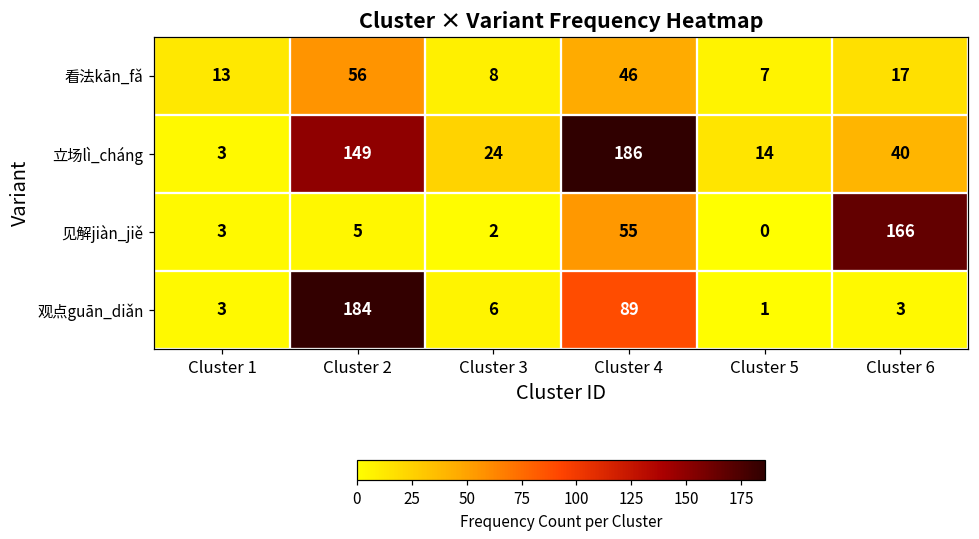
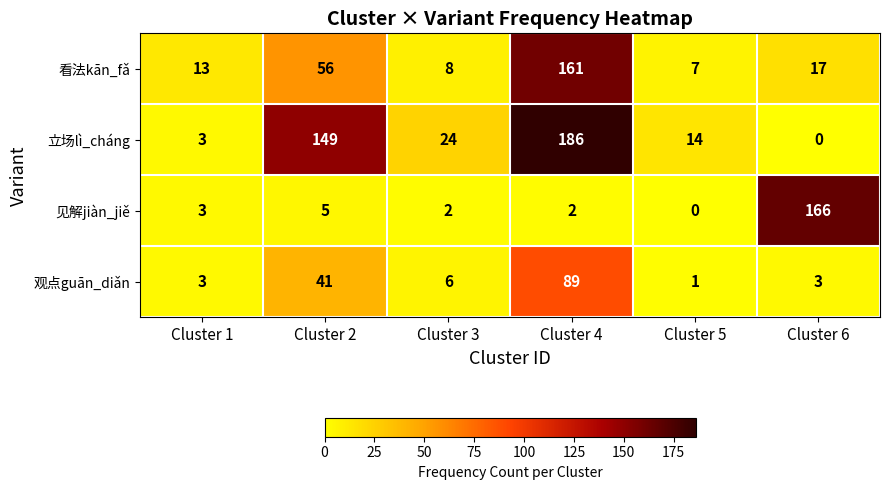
看法kān_fǎ, Cluster 4: 46 -> 161
立场lì_cháng, Cluster 6: 40 -> 0
见解jiàn_jiě, Cluster 4: 55 -> 2
观点guān_diǎn, Cluster 2: 184 -> 41
